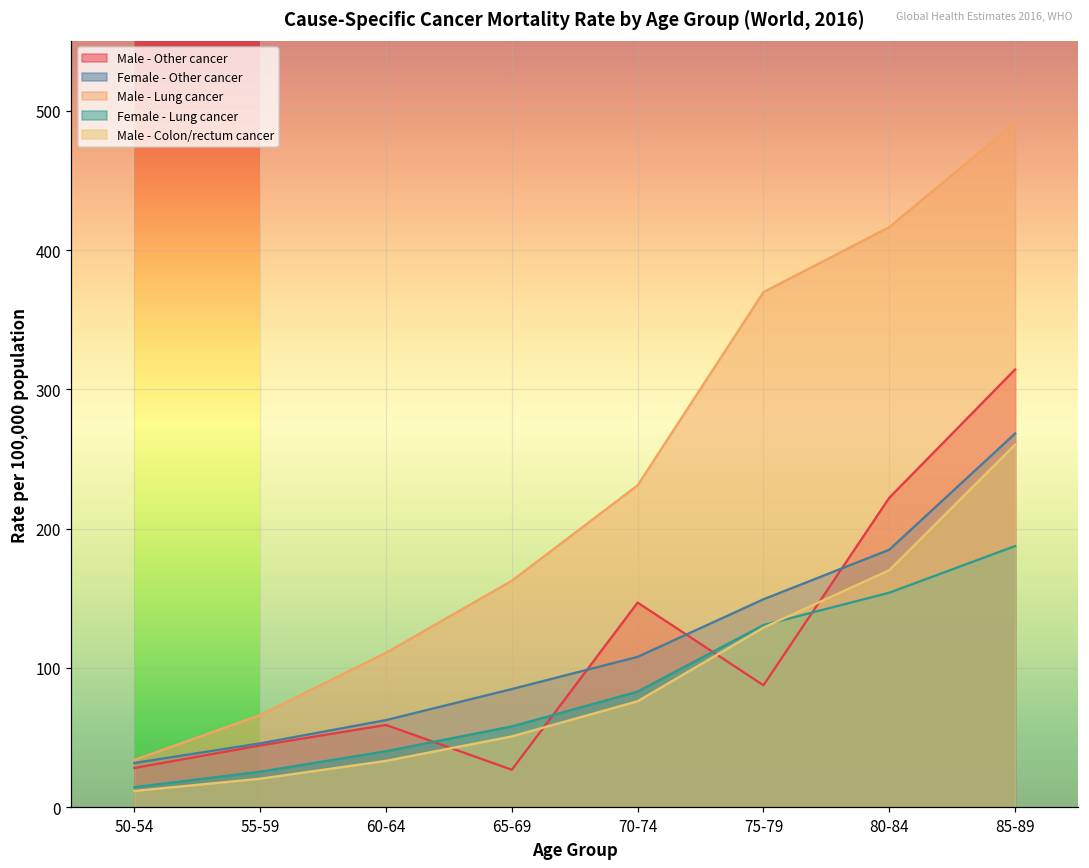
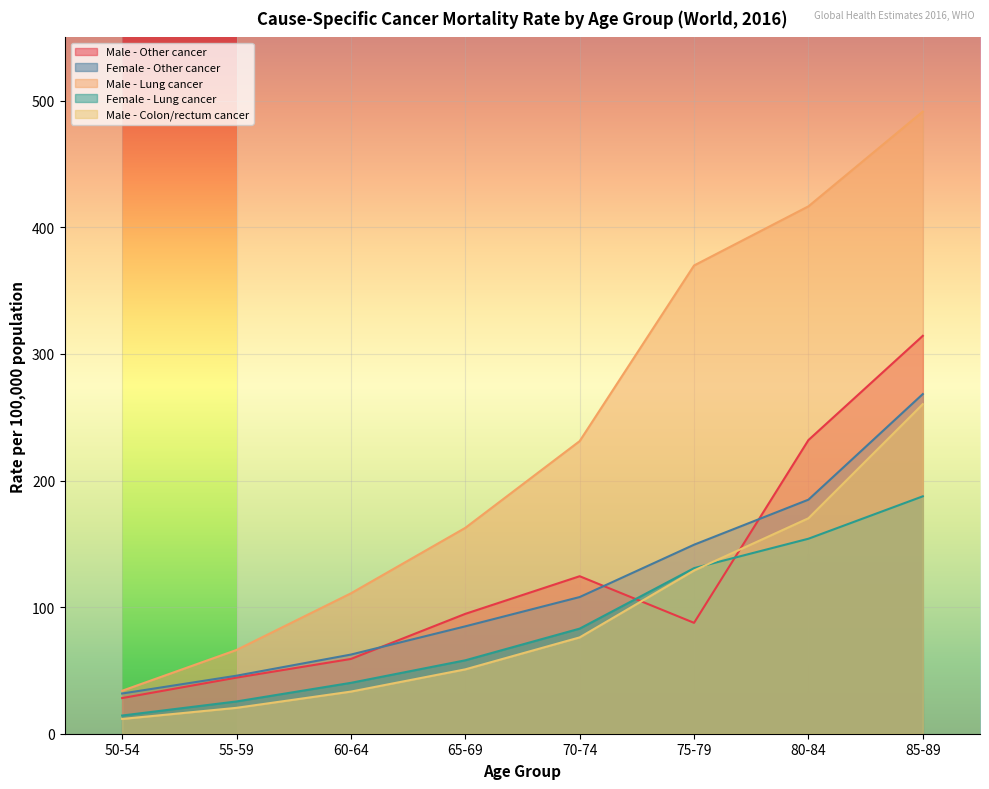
Male - Other cancer, 65-69: 27 -> 95
Male - Other cancer, 70-74: 147 -> 124
Male - Other cancer, 80-84: 222 -> 232
